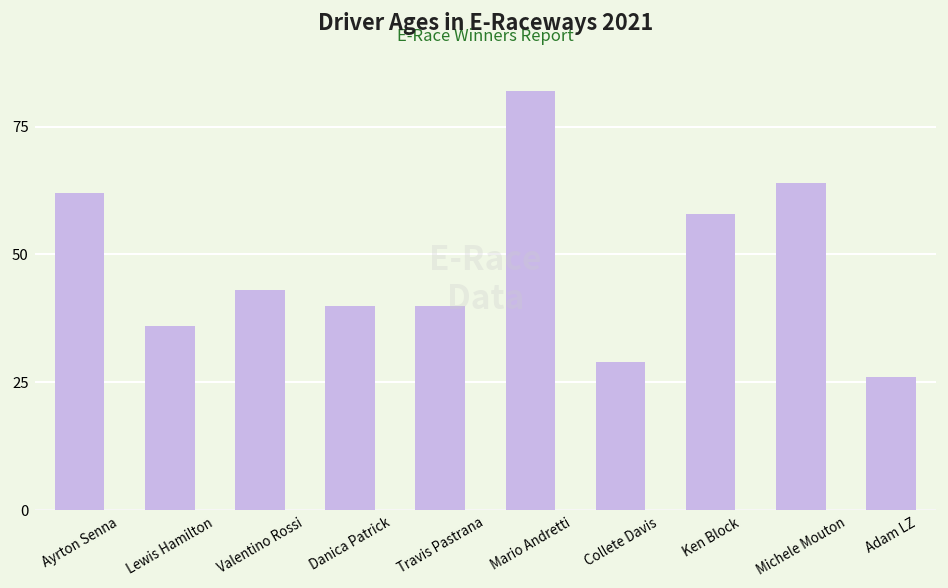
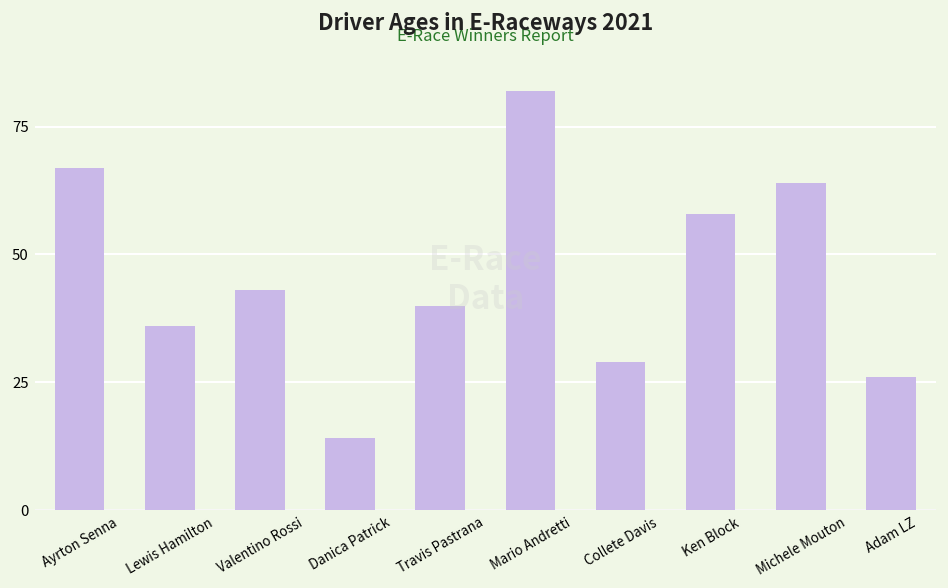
Ayrton Senna: 62 -> 67
Danica Patrick: 40 -> 14
